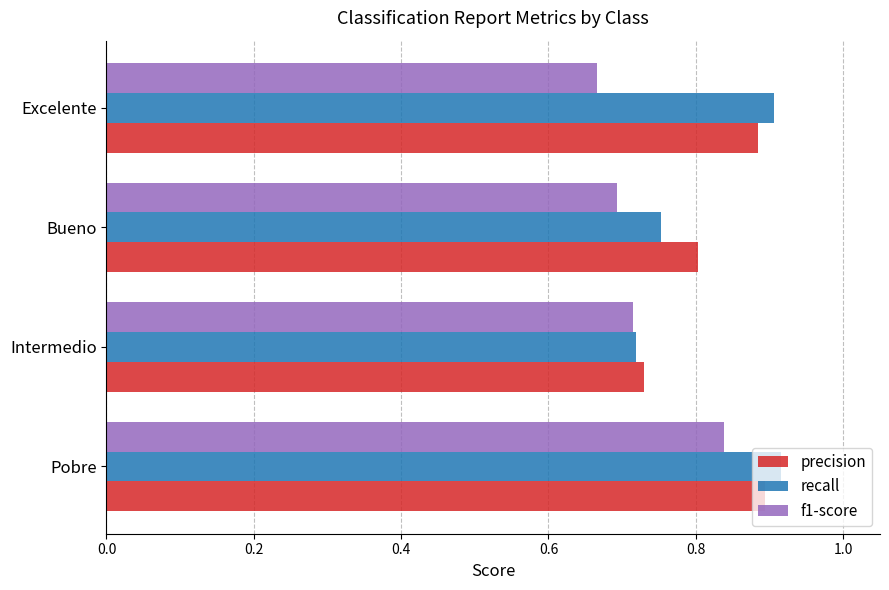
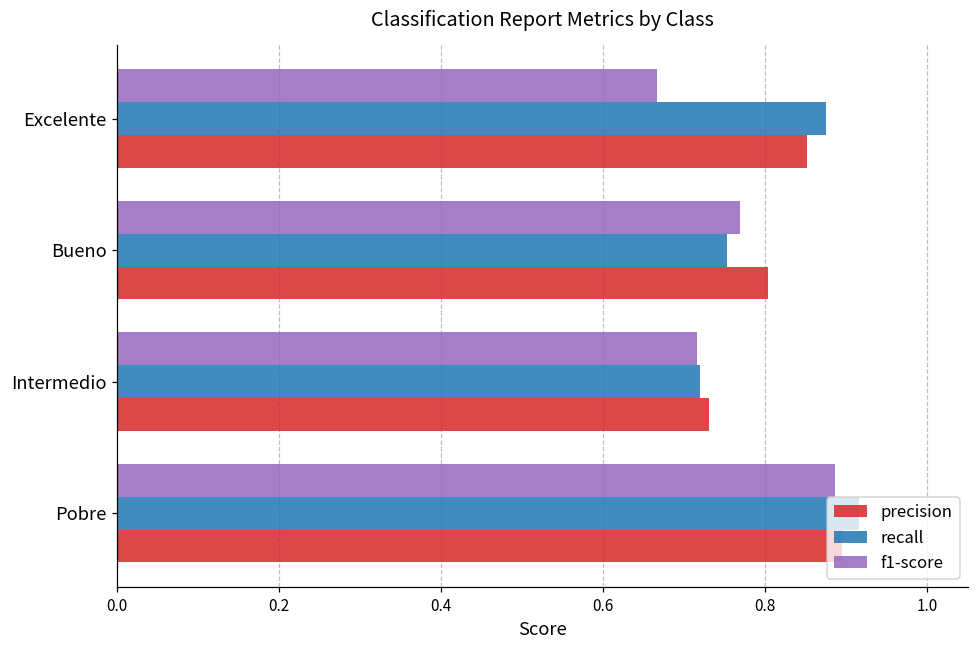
recall, Excelente: 0.91 -> 0.87
precision, Excelente: 0.88 -> 0.85
f1-score, Bueno: 0.69 -> 0.77
f1-score, Pobre: 0.84 -> 0.89
